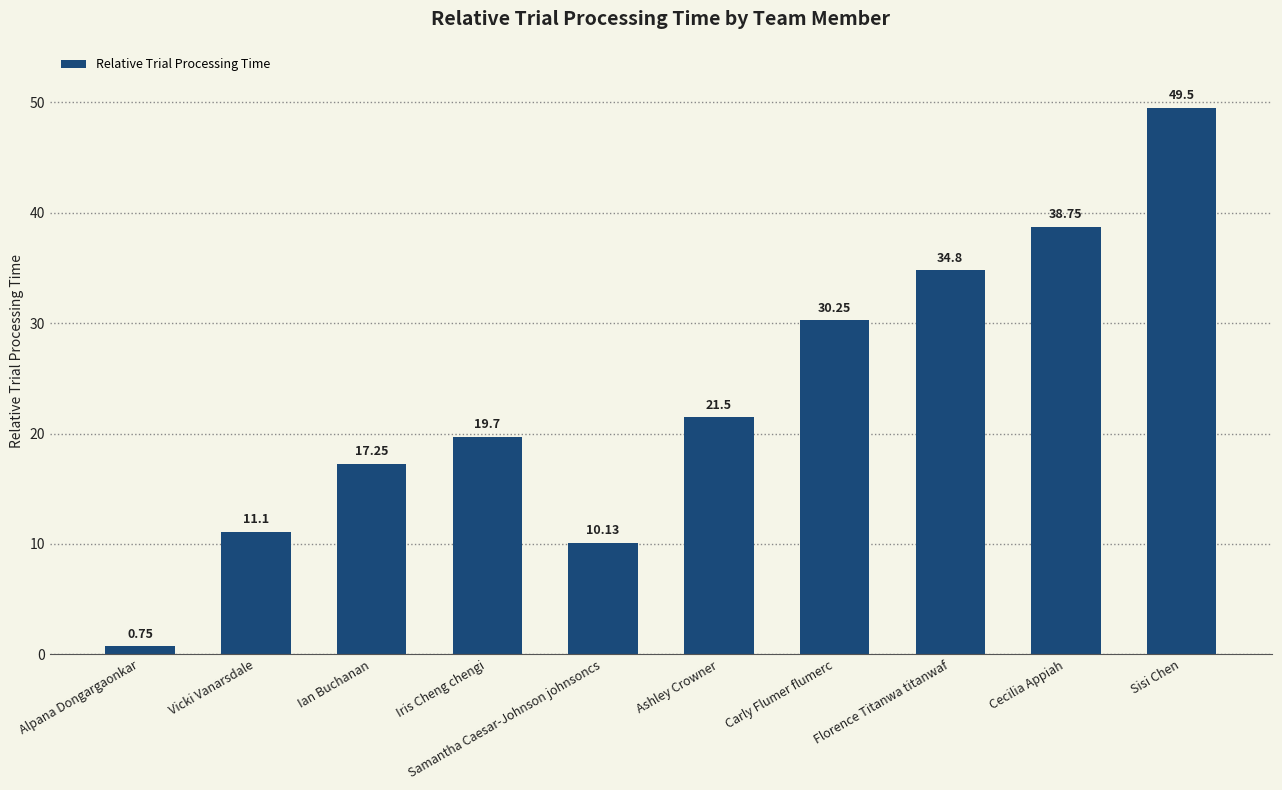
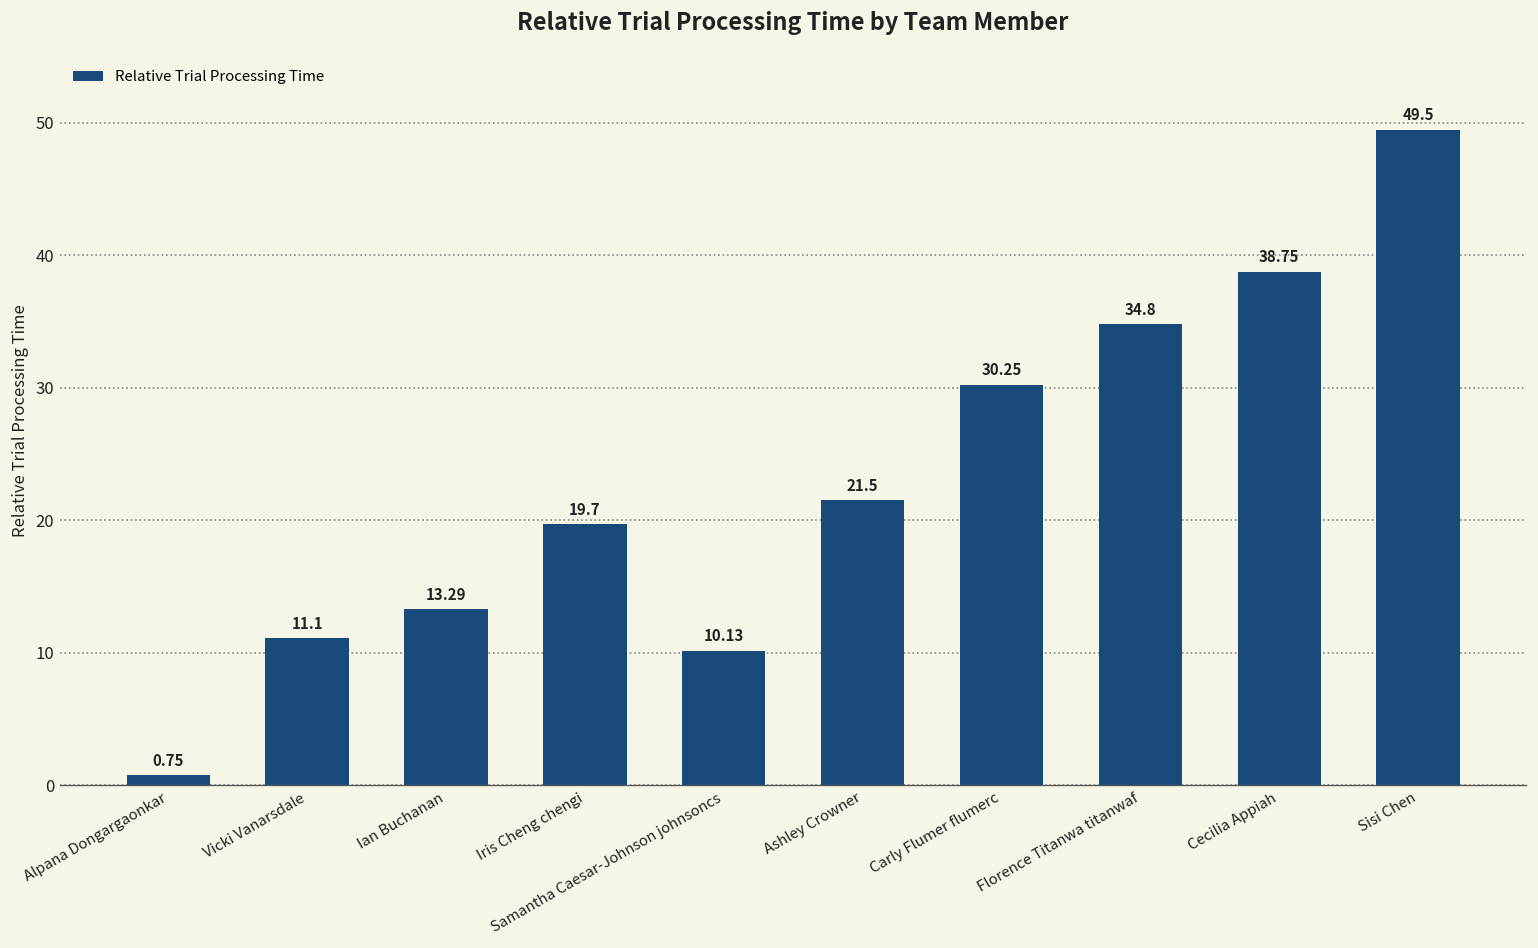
Ian Buchanan: 17.25 -> 13.29
